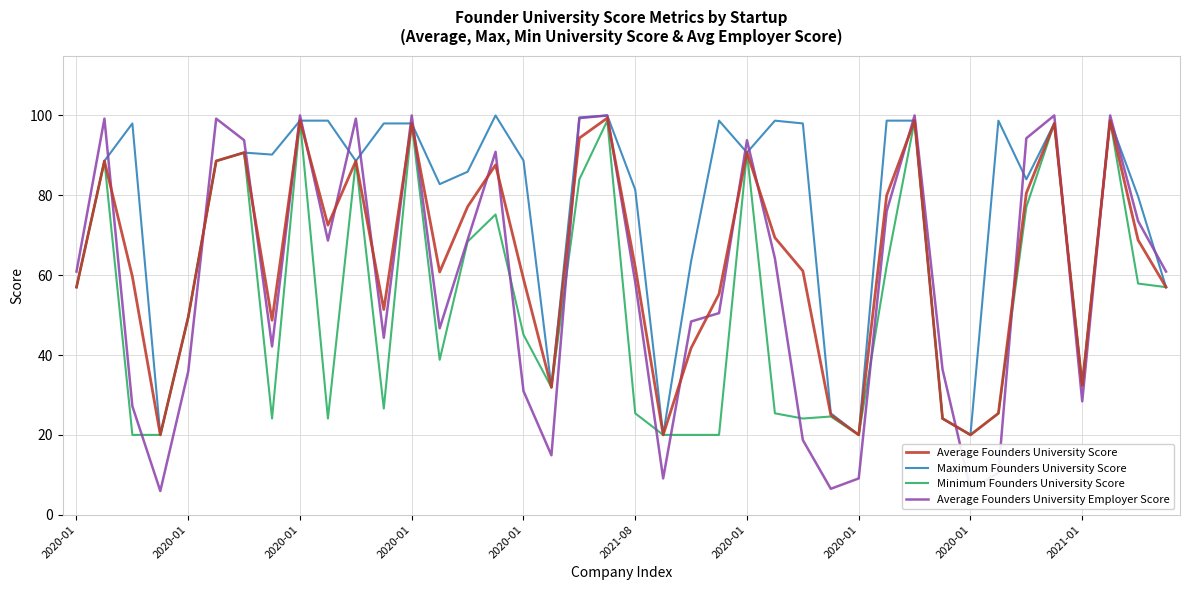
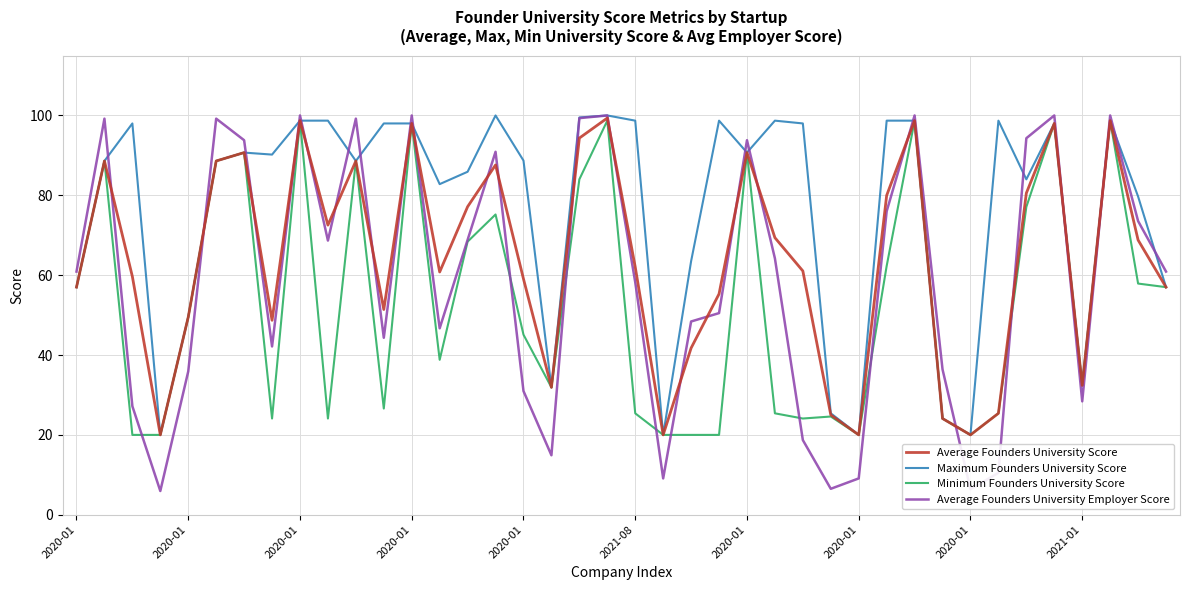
Maximum Founders University Score, 2021-08: 81 -> 99
